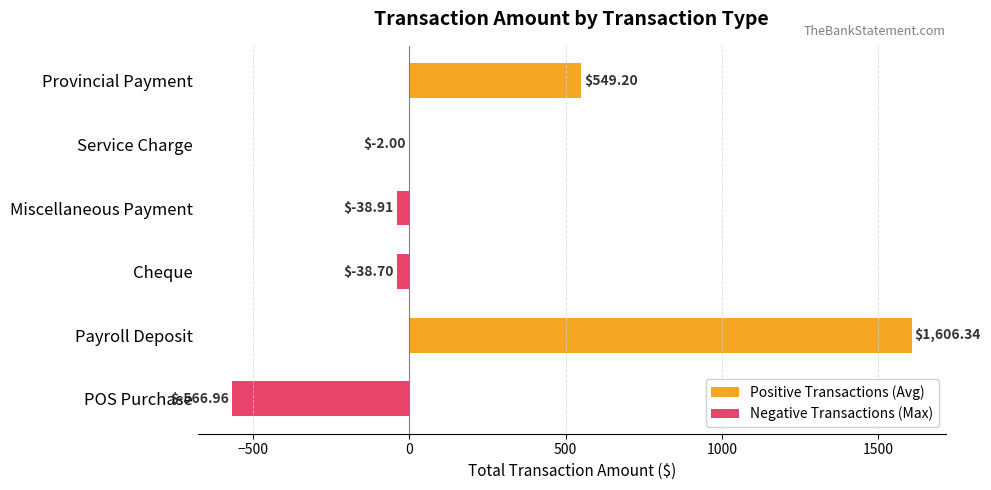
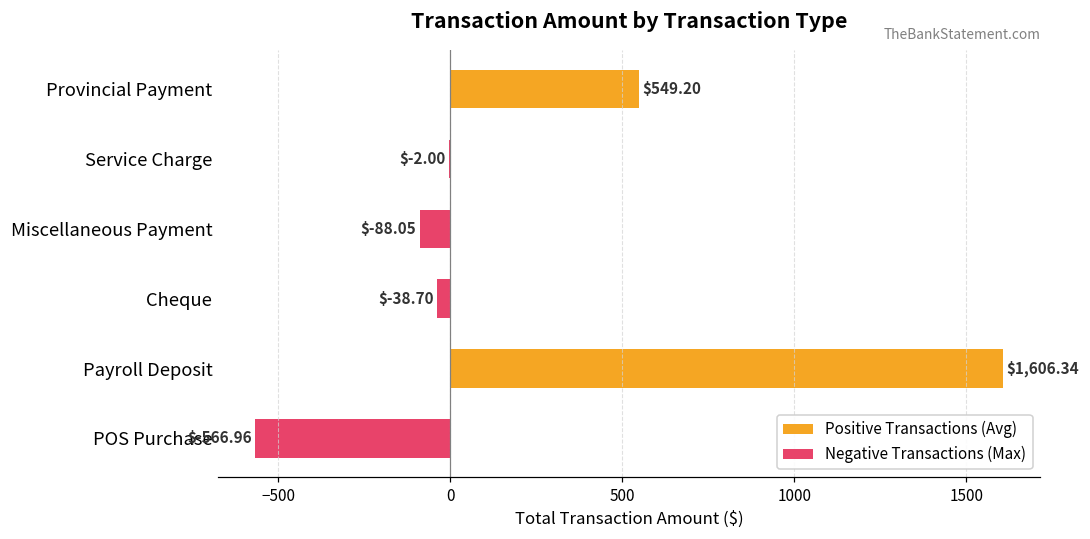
Negative Transactions (Max), Miscellaneous Payment: $-38.91 -> $-88.05
